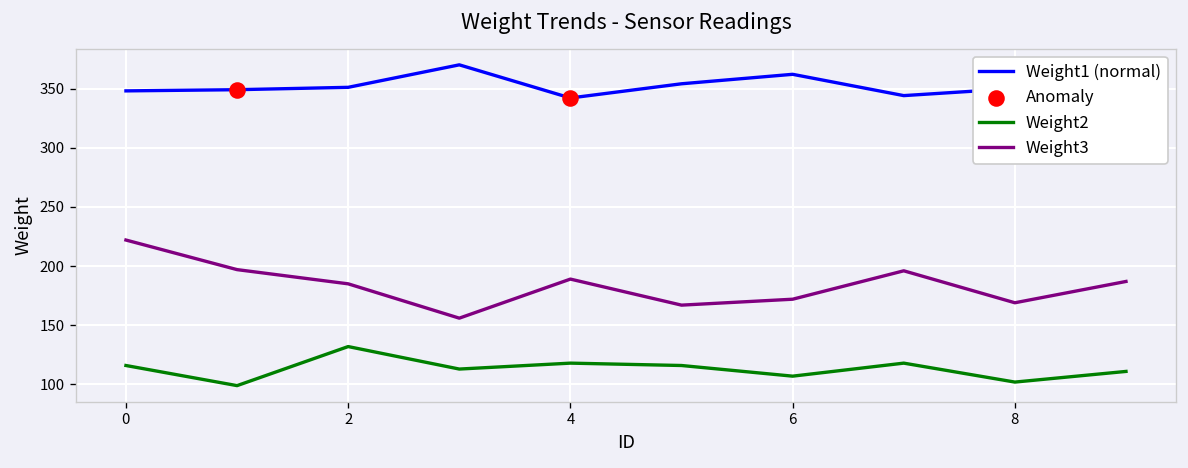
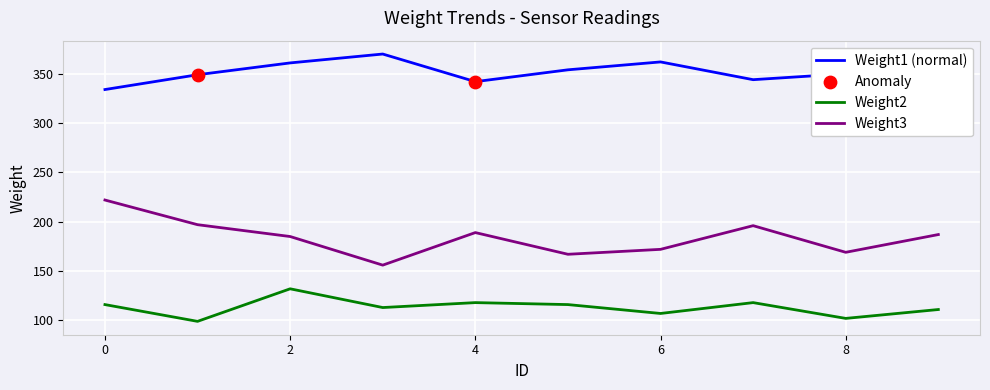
Weight1 (normal), 0: 350 -> 330
Weight1 (normal), 2: 350 -> 360
